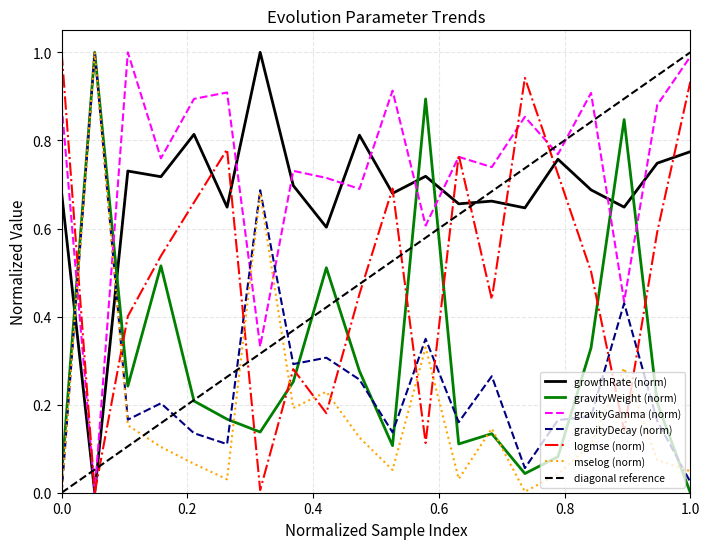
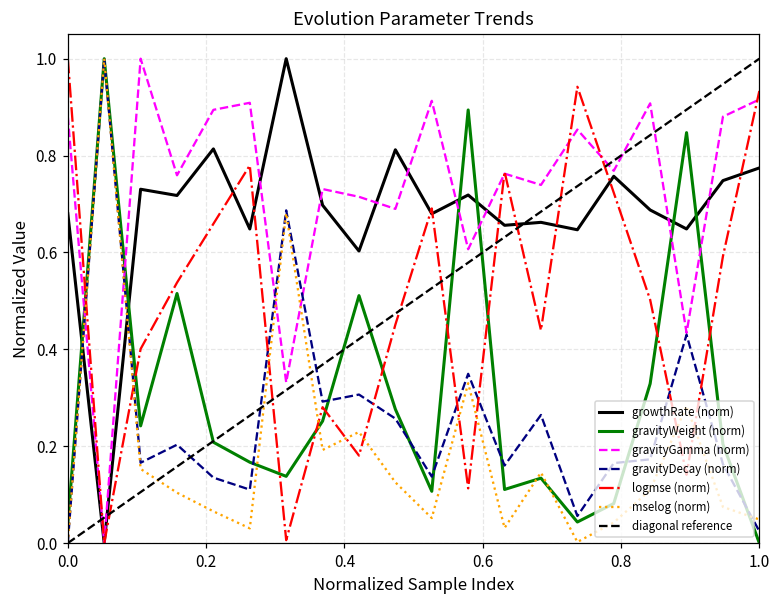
gravityGamma (norm), 1.0: 0.99 -> 0.92
